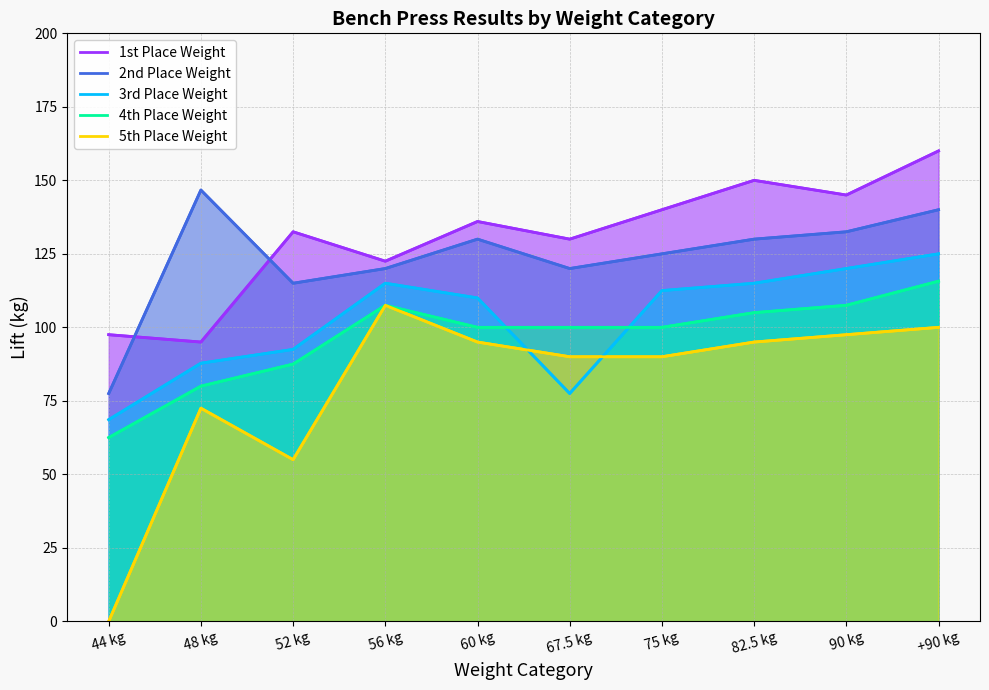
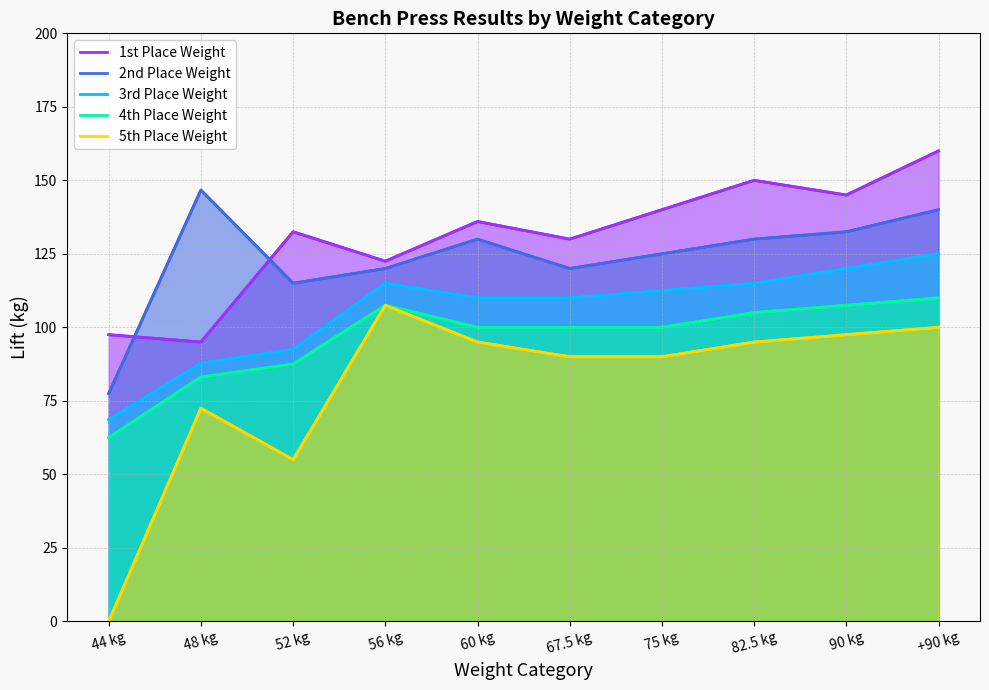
4th Place Weight, 48 kg: 80 -> 83
3rd Place Weight, 67.5 kg: 78 -> 110
4th Place Weight, +90 kg: 116 -> 110
